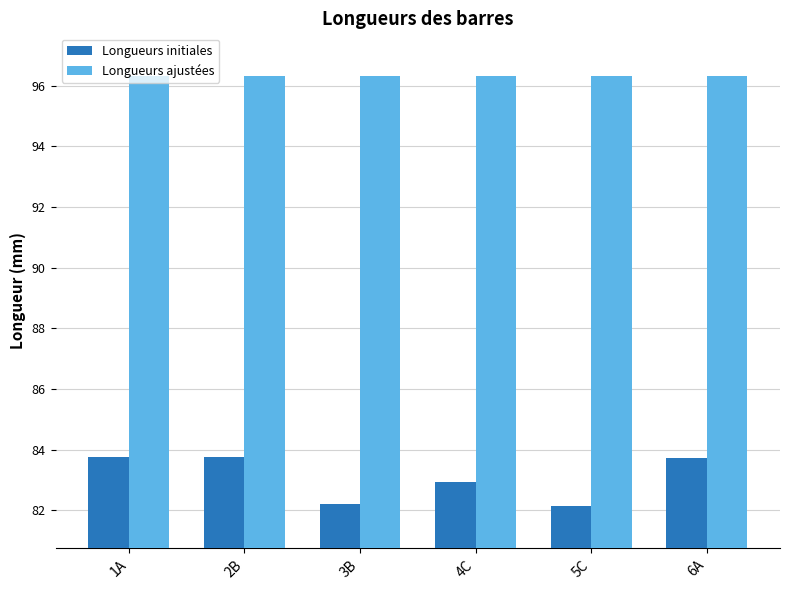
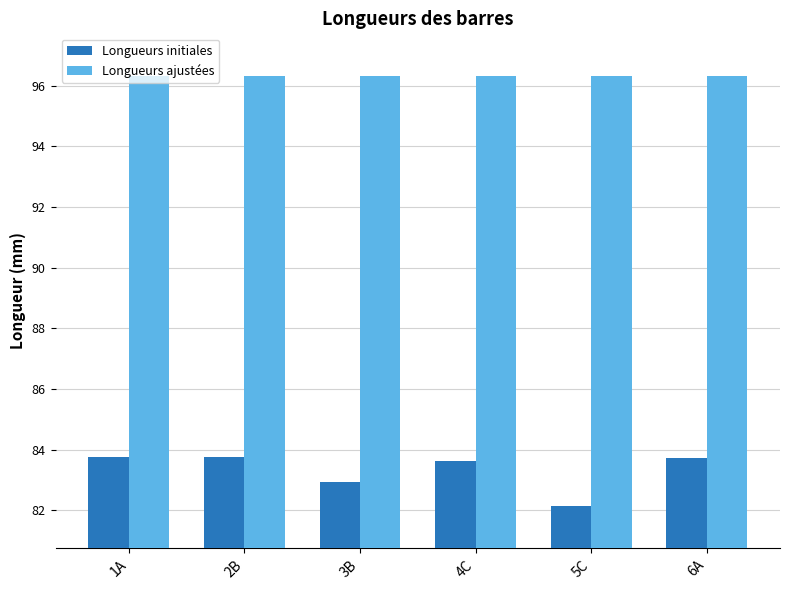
Longueurs initiales, 3B: 82.2 -> 82.9
Longueurs initiales, 4C: 82.9 -> 83.6
